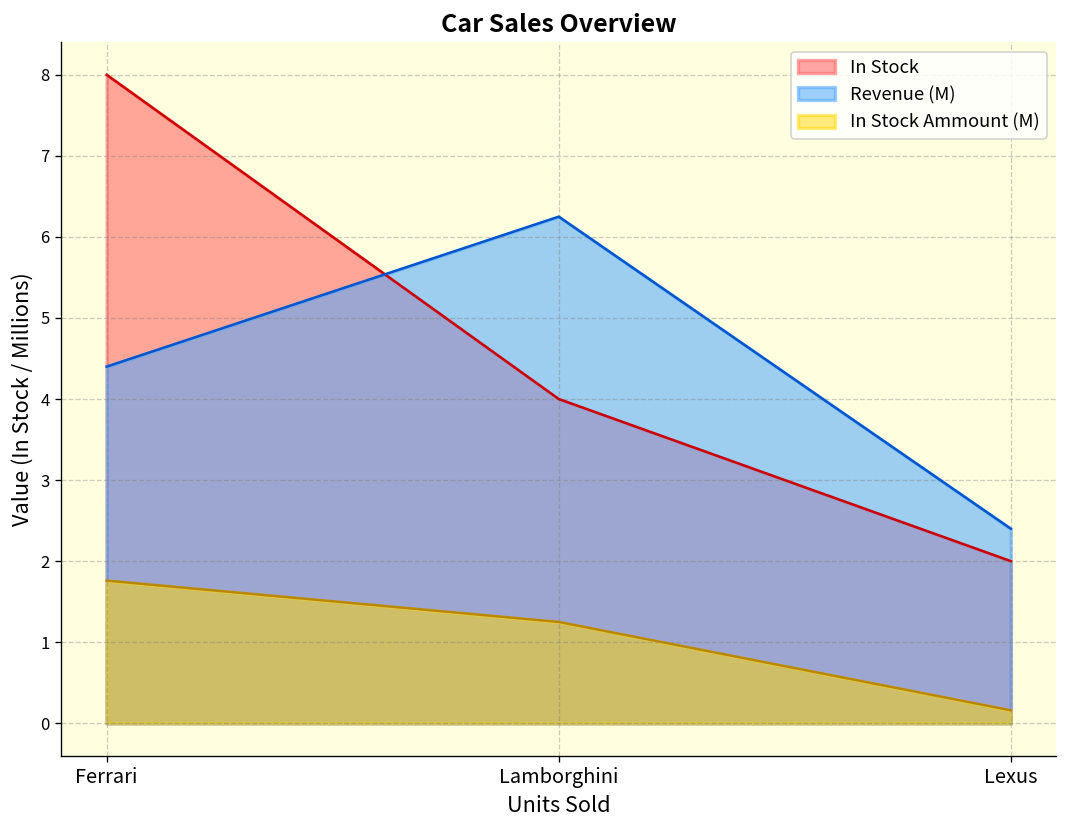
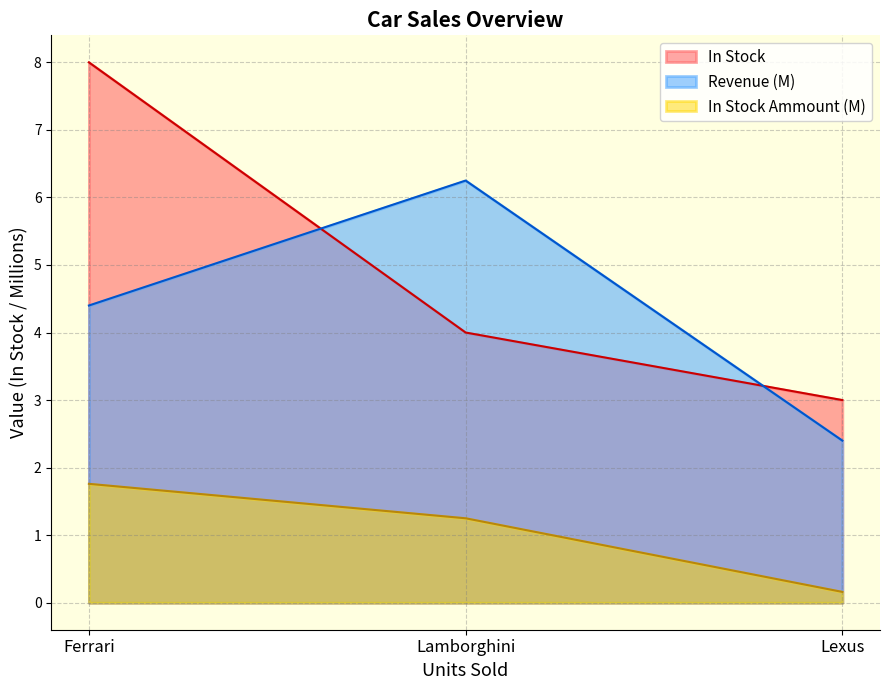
In Stock, Lexus: 2 -> 3
